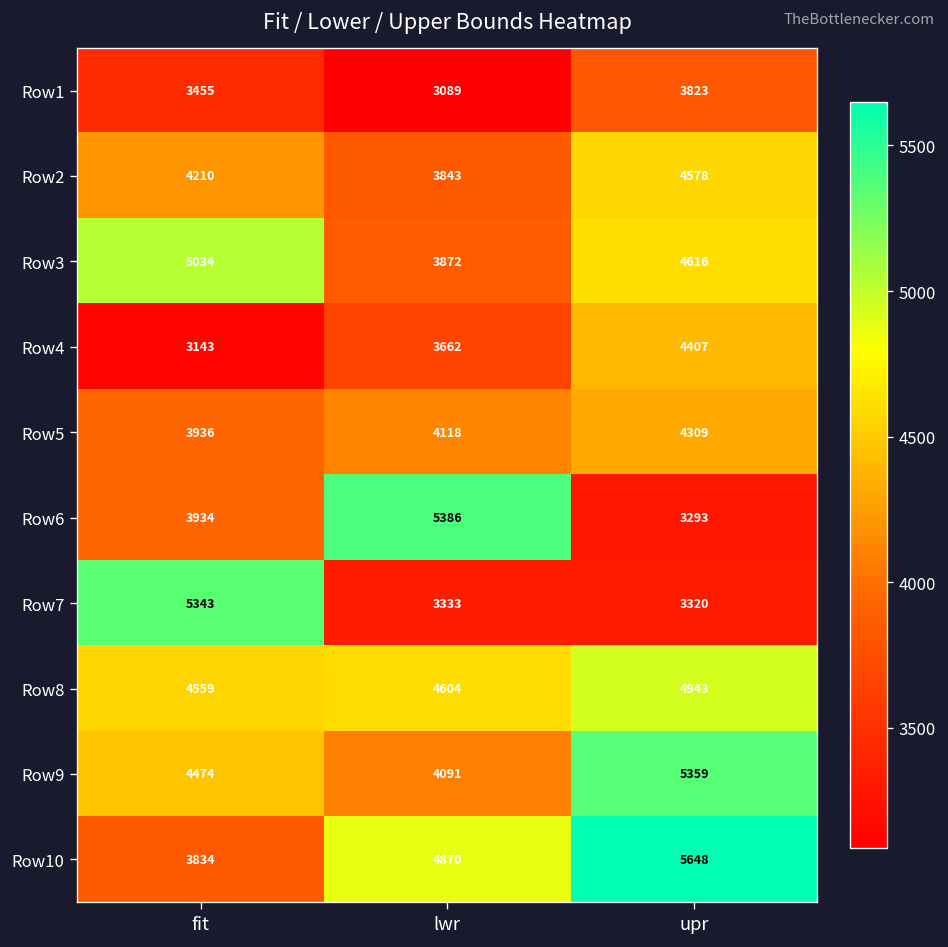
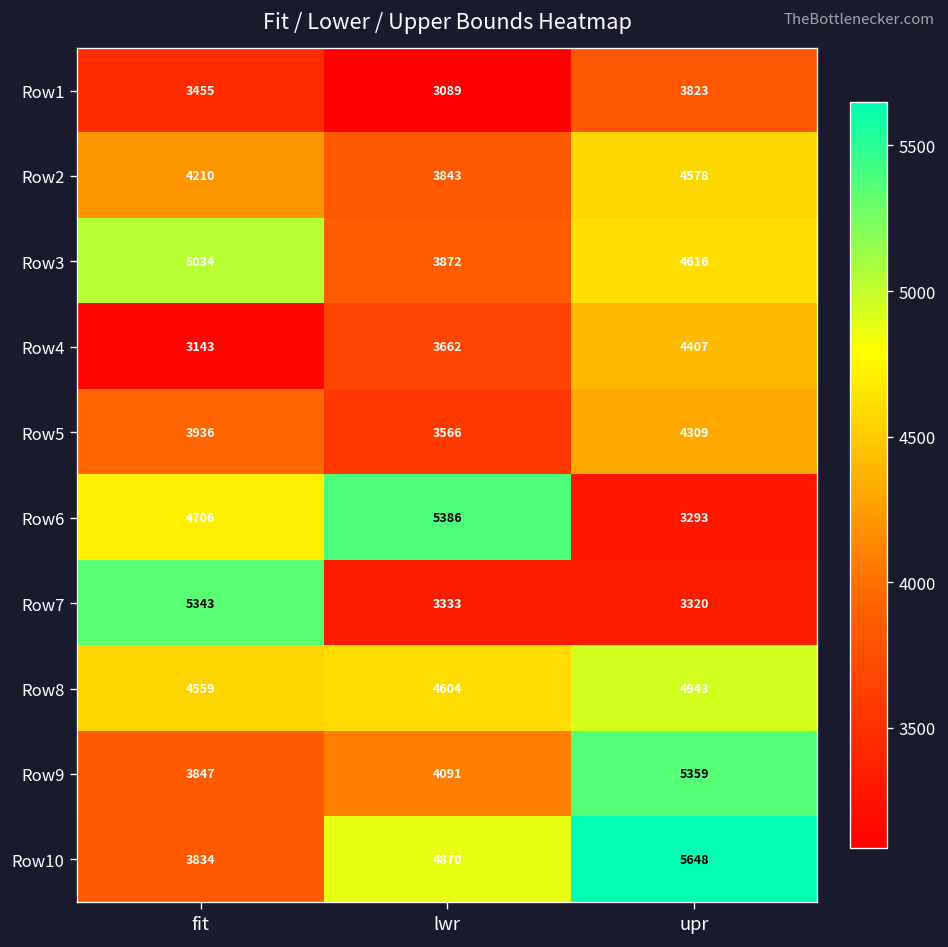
Row5, lwr: 4118 -> 3566
Row6, fit: 3934 -> 4706
Row9, fit: 4474 -> 3847
